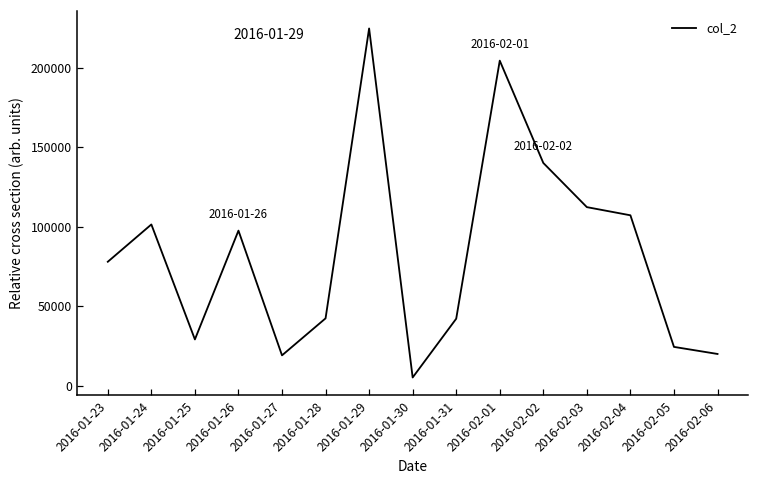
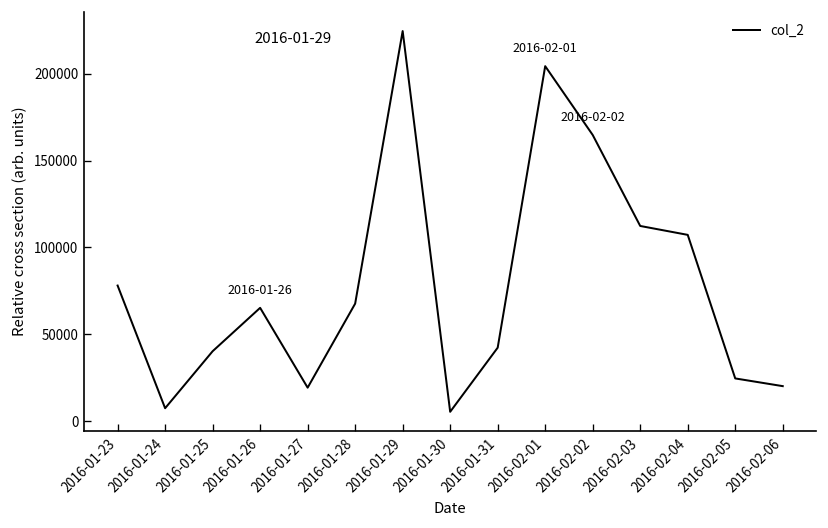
2016-01-24: 101000 -> 7000
2016-01-25: 29000 -> 40000
2016-01-26: 98000 -> 65000
2016-01-28: 42000 -> 68000
2016-02-02: 140000 -> 165000
